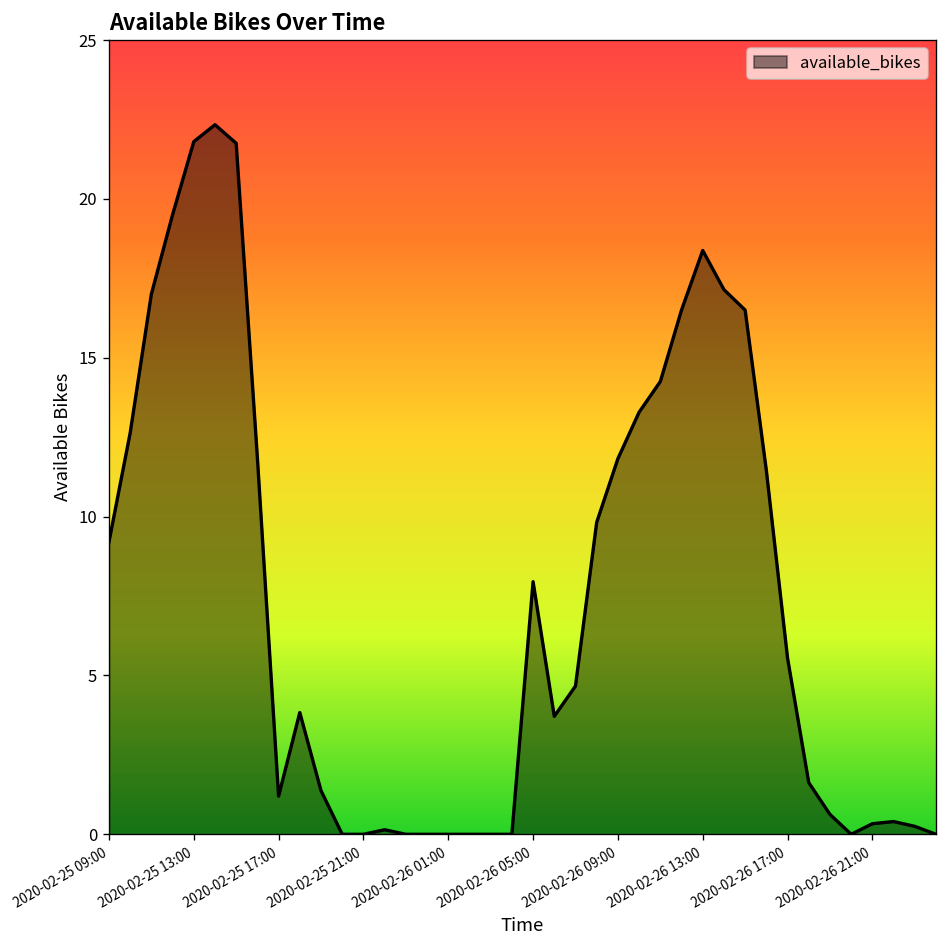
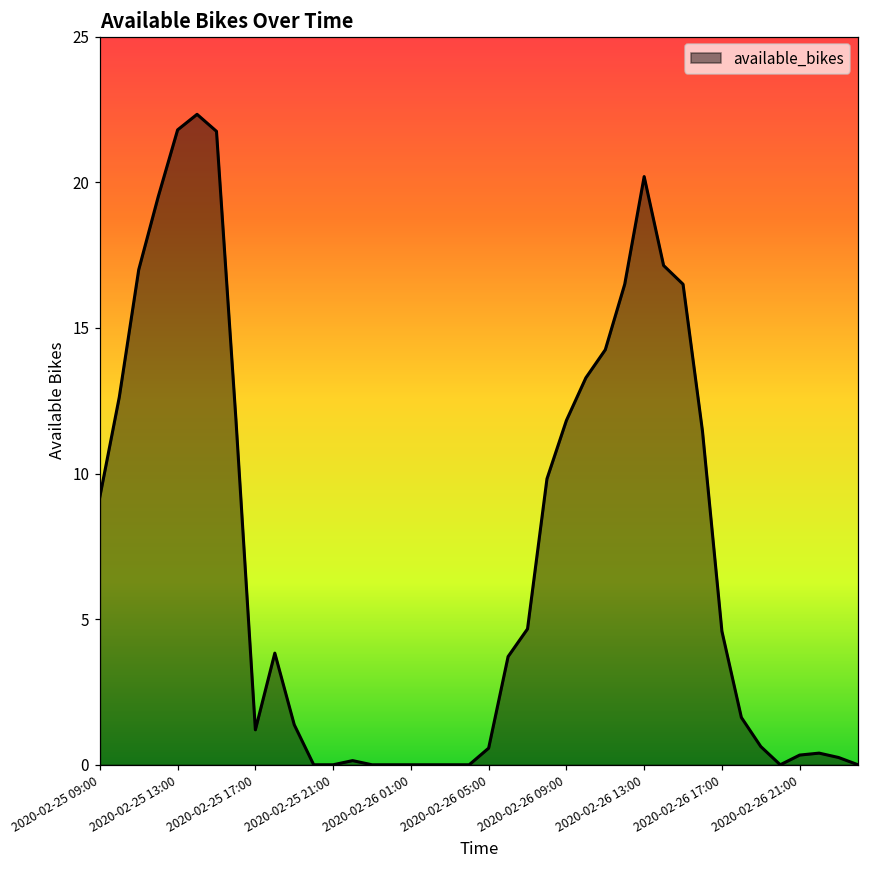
2020-02-26 05:00: 8.0 -> 0.6
2020-02-26 13:00: 18.4 -> 20.2
2020-02-26 17:00: 5.5 -> 4.6
